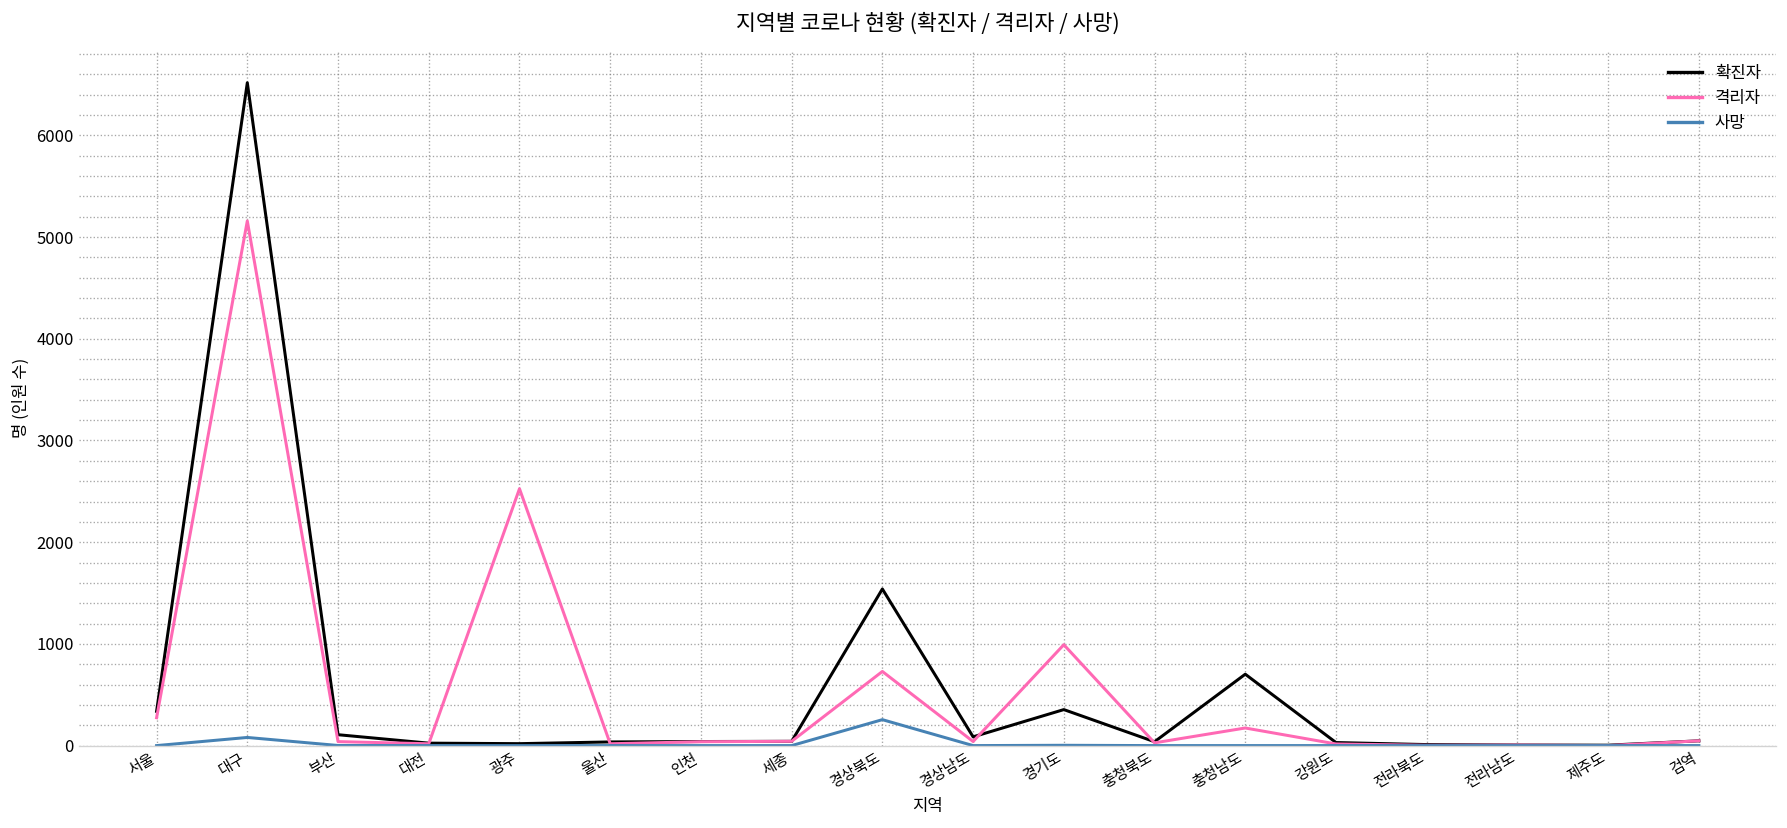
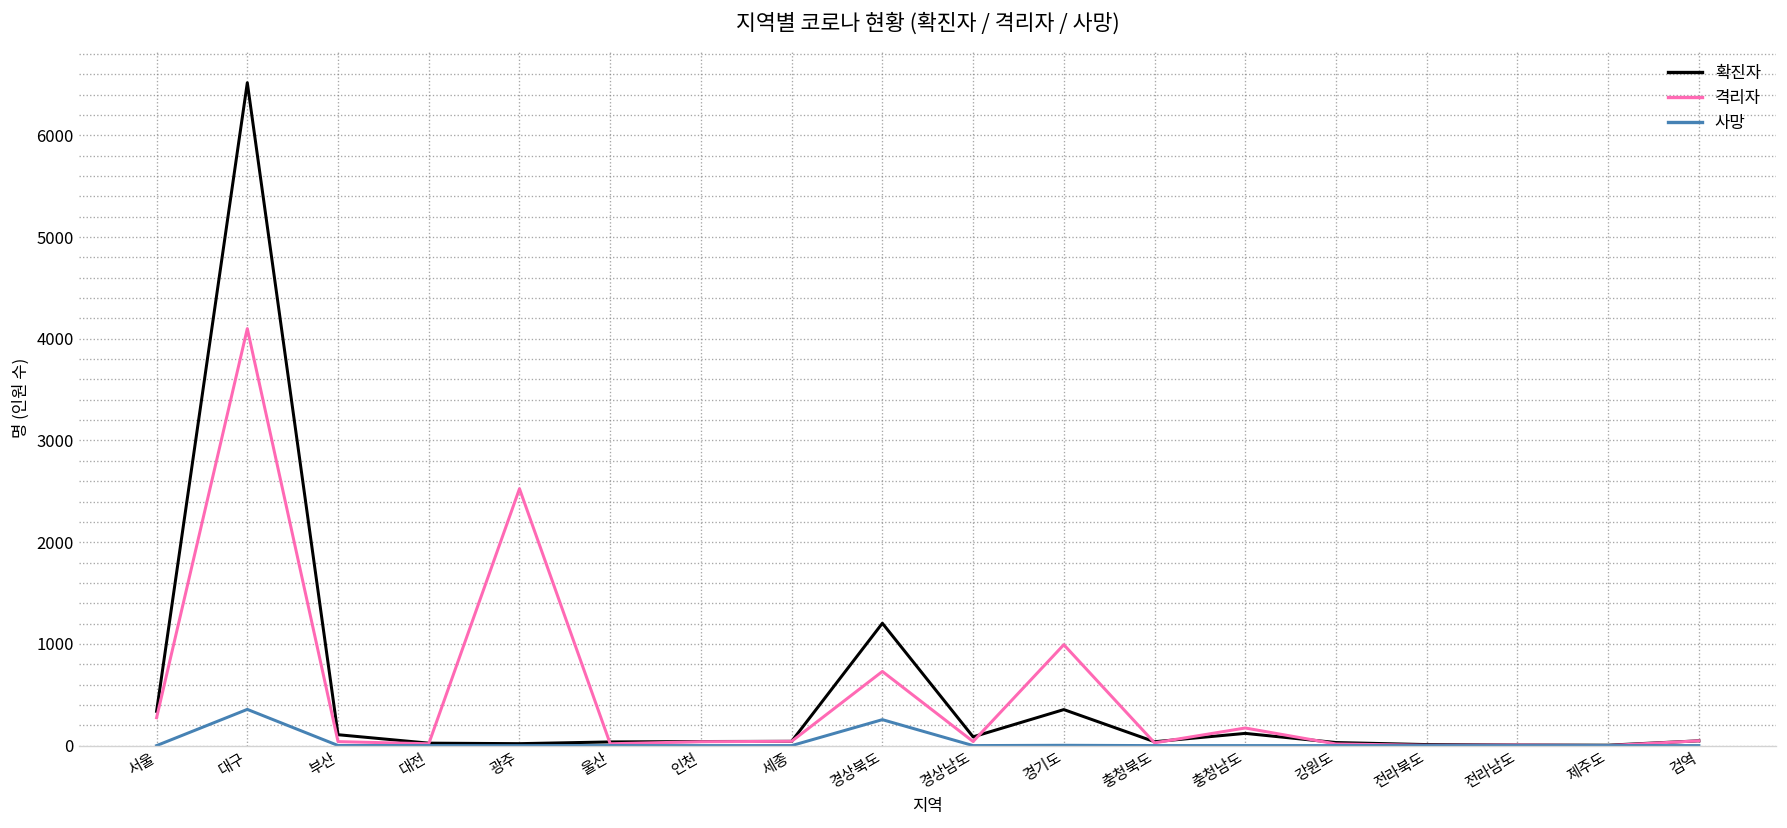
격리자, 대구: 5200 -> 4100
사망, 대구: 100 -> 400
확진자, 경상북도: 1500 -> 1200
확진자, 충청남도: 700 -> 100
